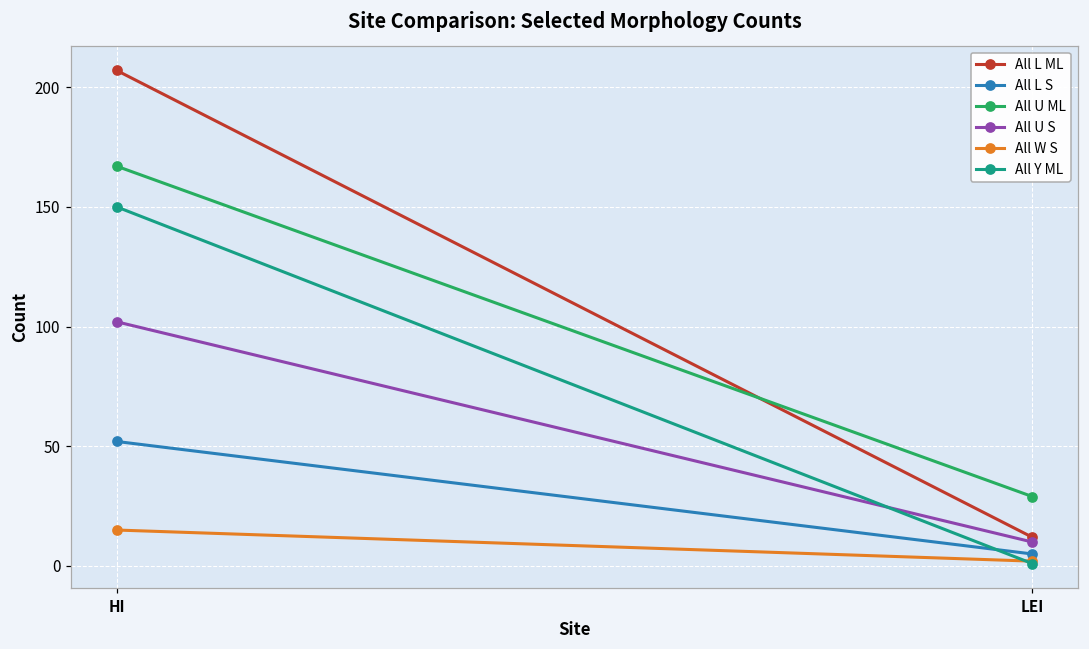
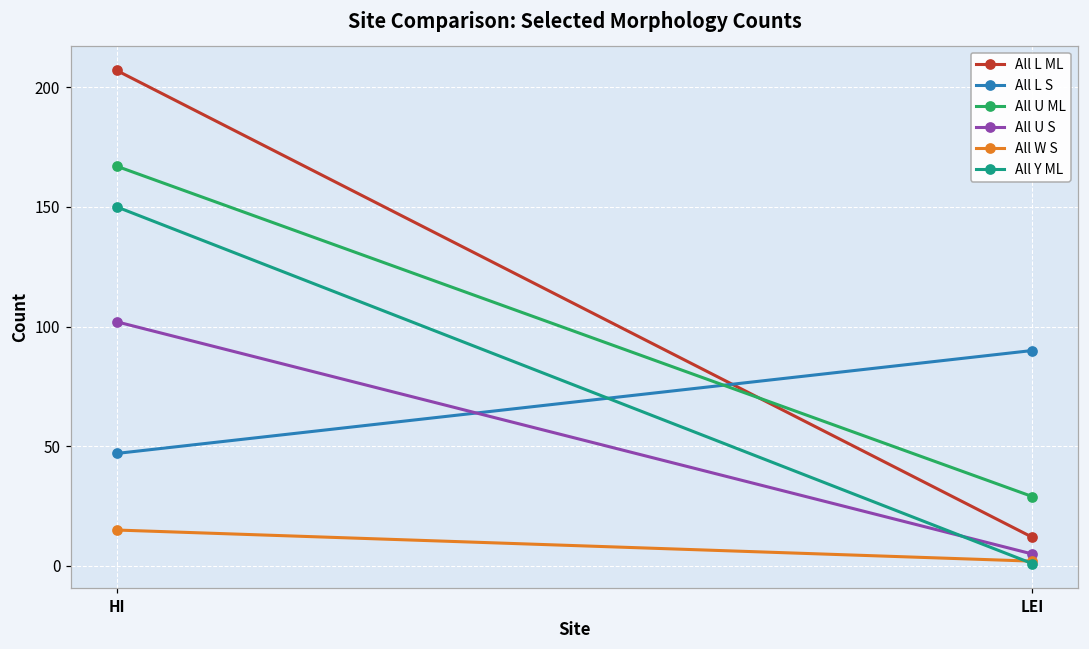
All L S, HI: 52 -> 47
All L S, LEI: 5 -> 90
All U S, LEI: 10 -> 5
